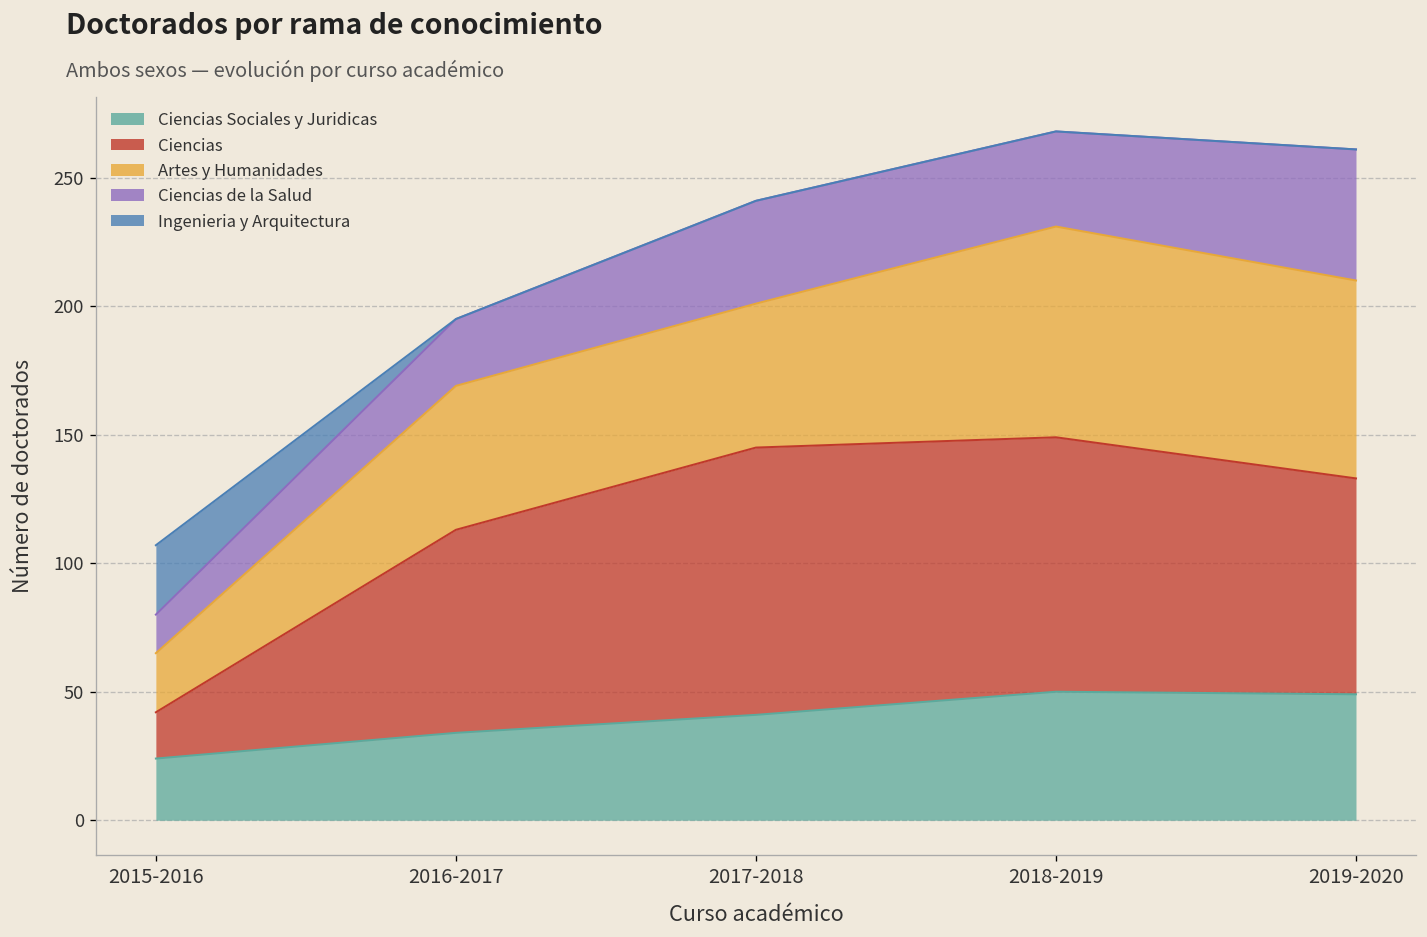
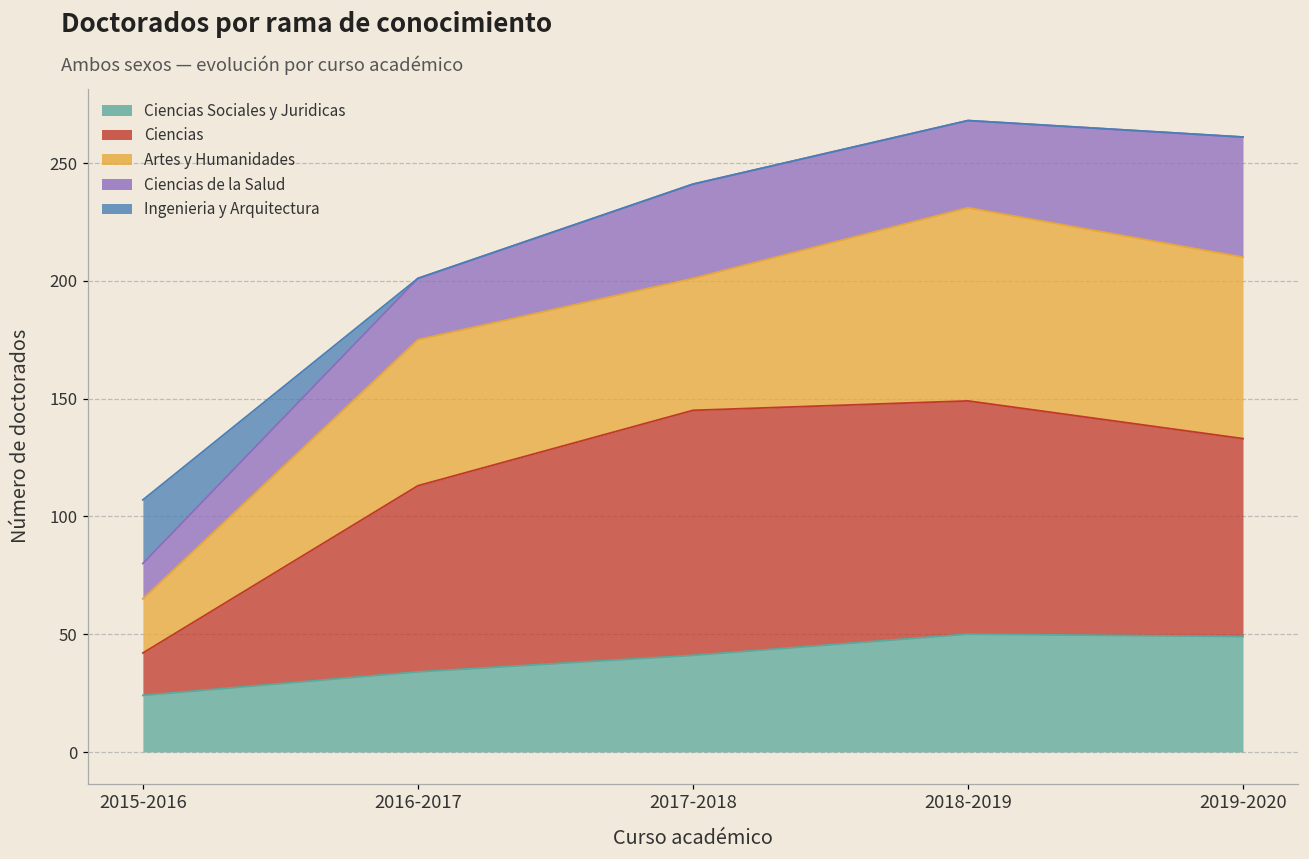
Artes y Humanidades, 2016-2017: 56 -> 62
